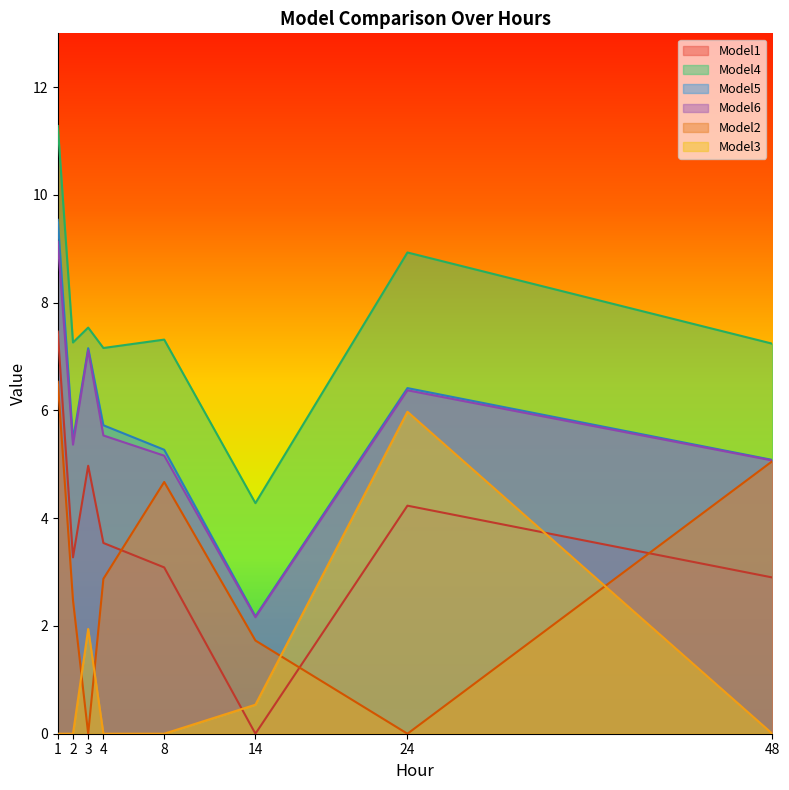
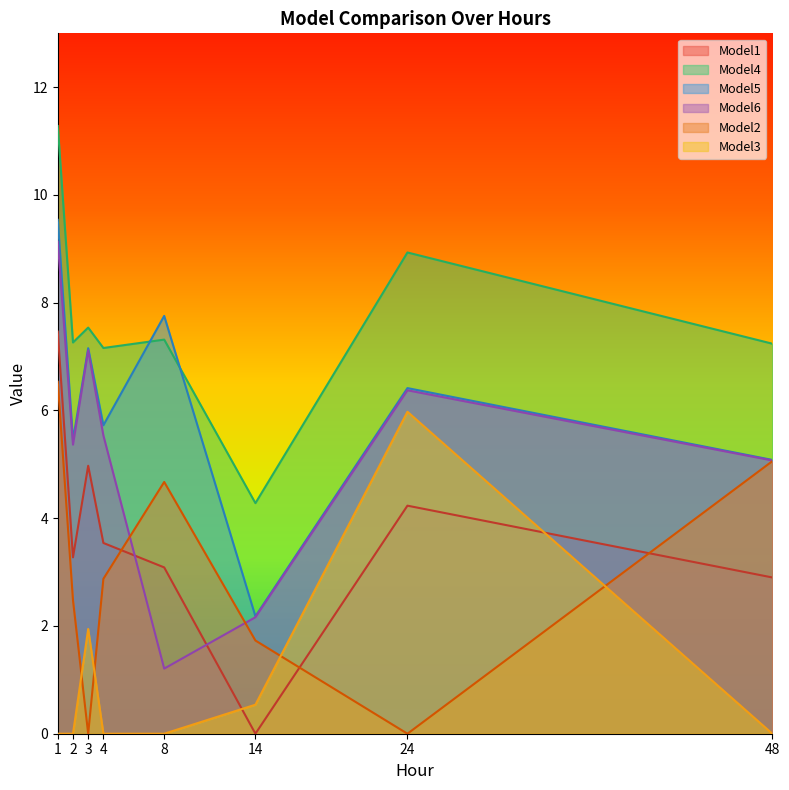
Model5, 8: 5.3 -> 7.8
Model6, 8: 5.2 -> 1.2
